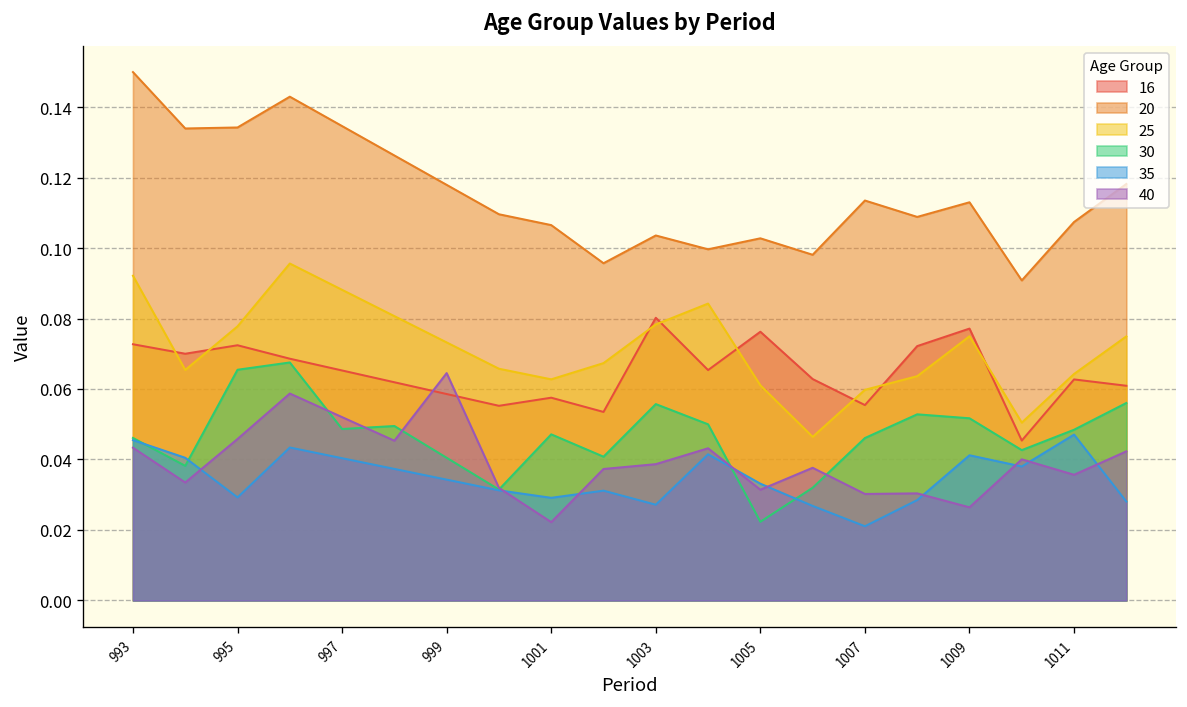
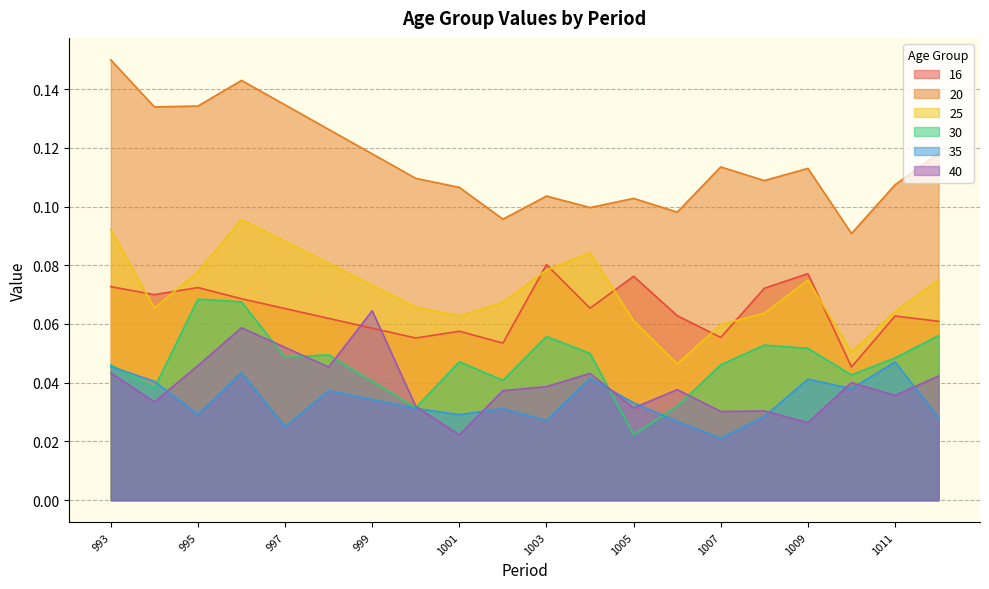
30, 995: 0.065 -> 0.068
35, 997: 0.040 -> 0.025
